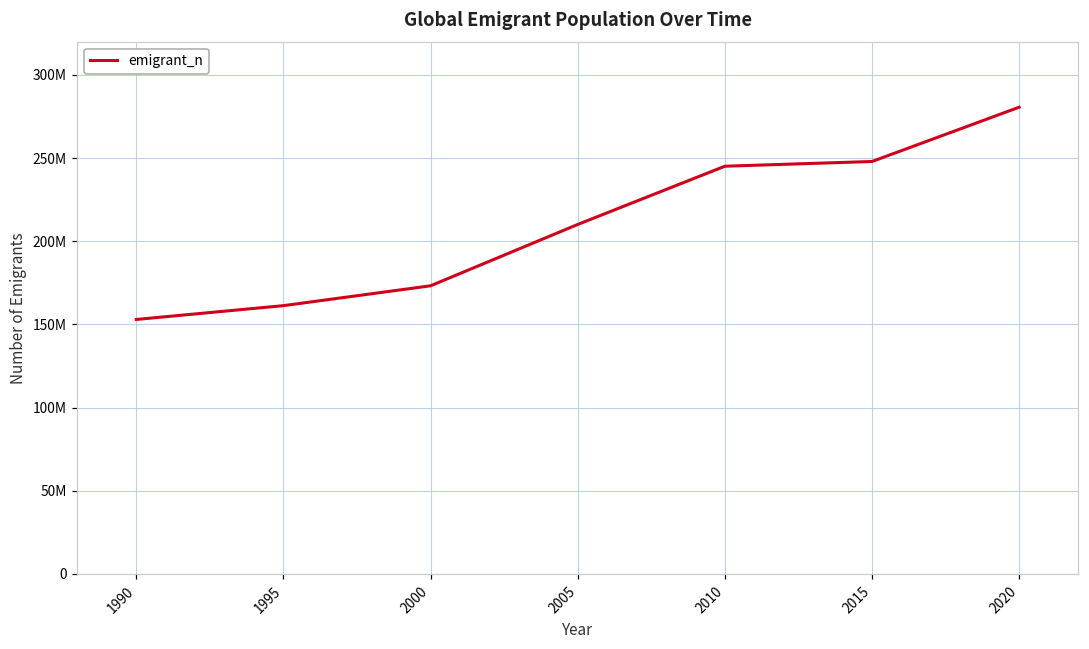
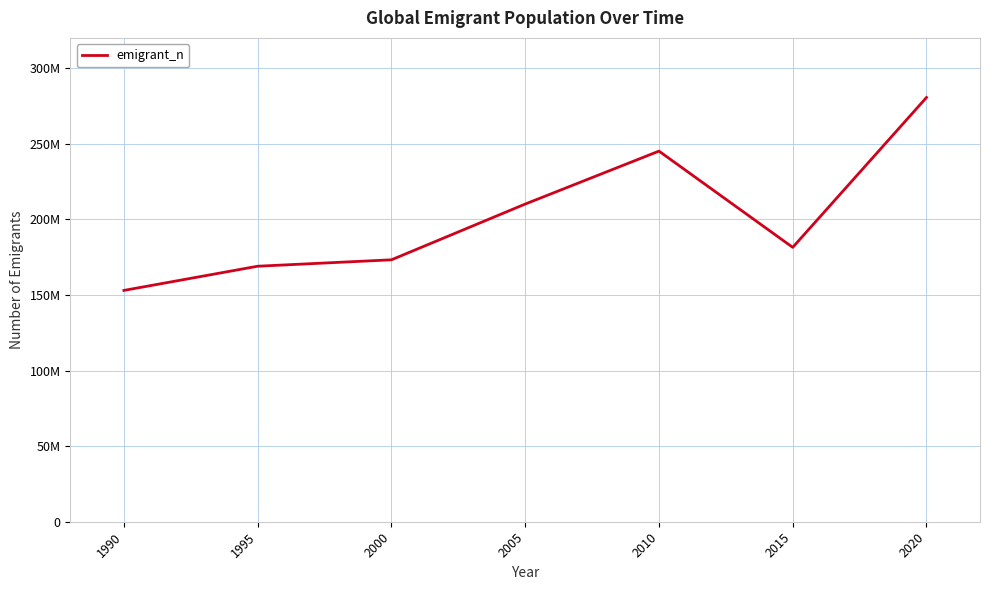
1995: 161000000 -> 169000000
2015: 248000000 -> 181000000
